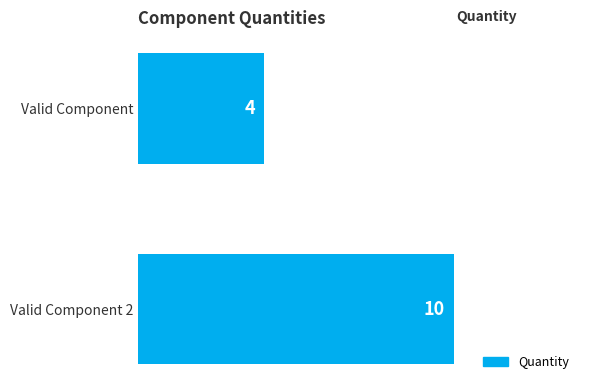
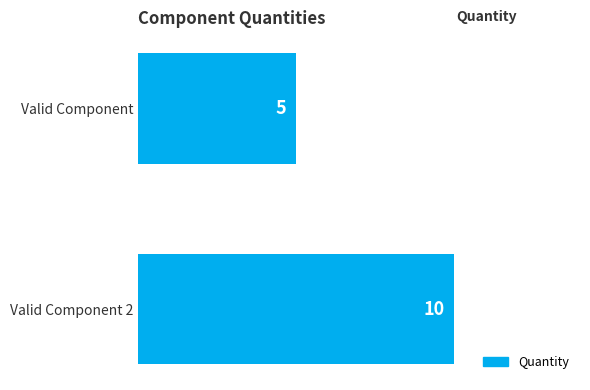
Valid Component: 4 -> 5
